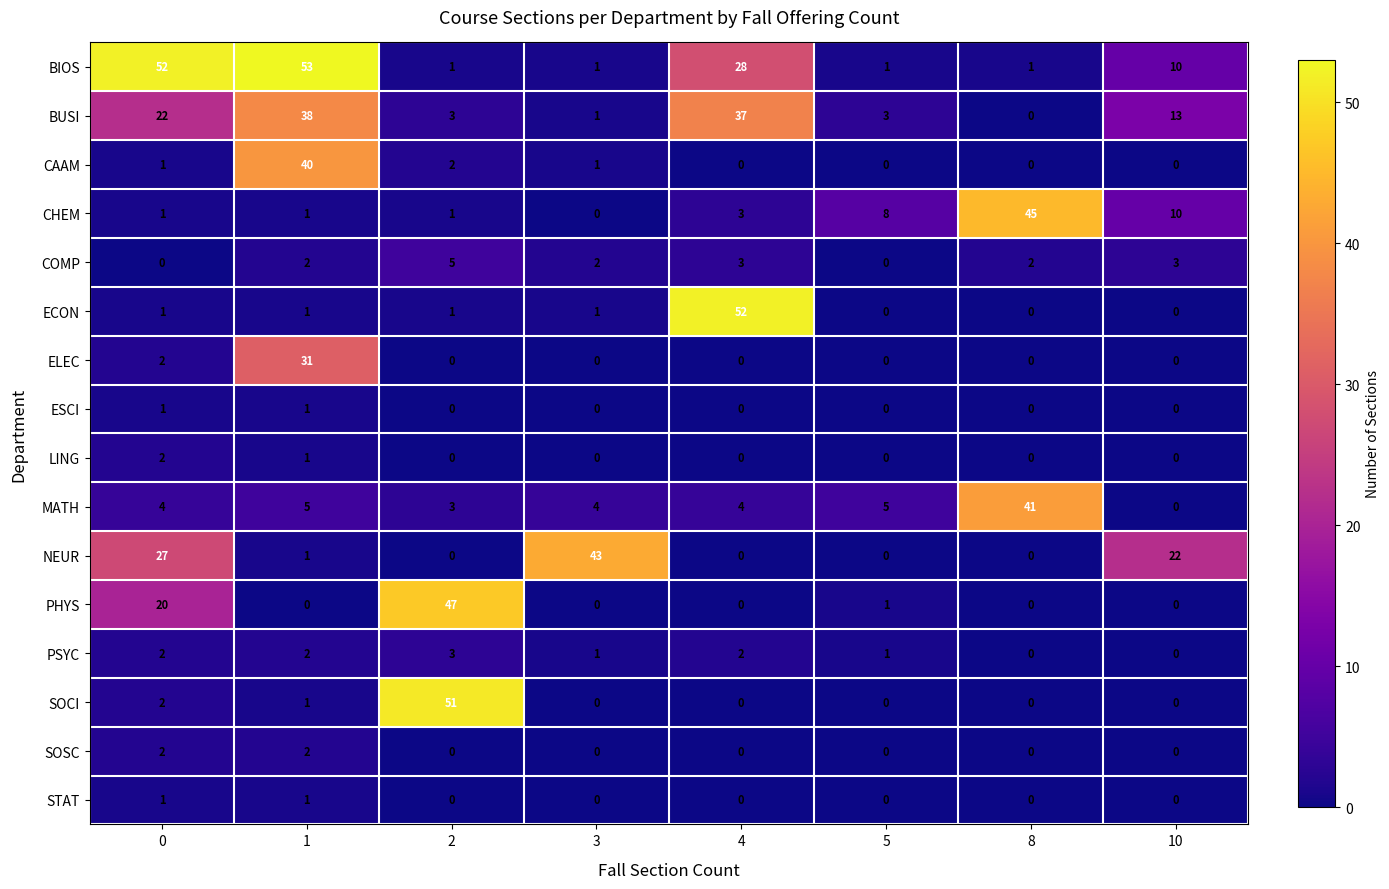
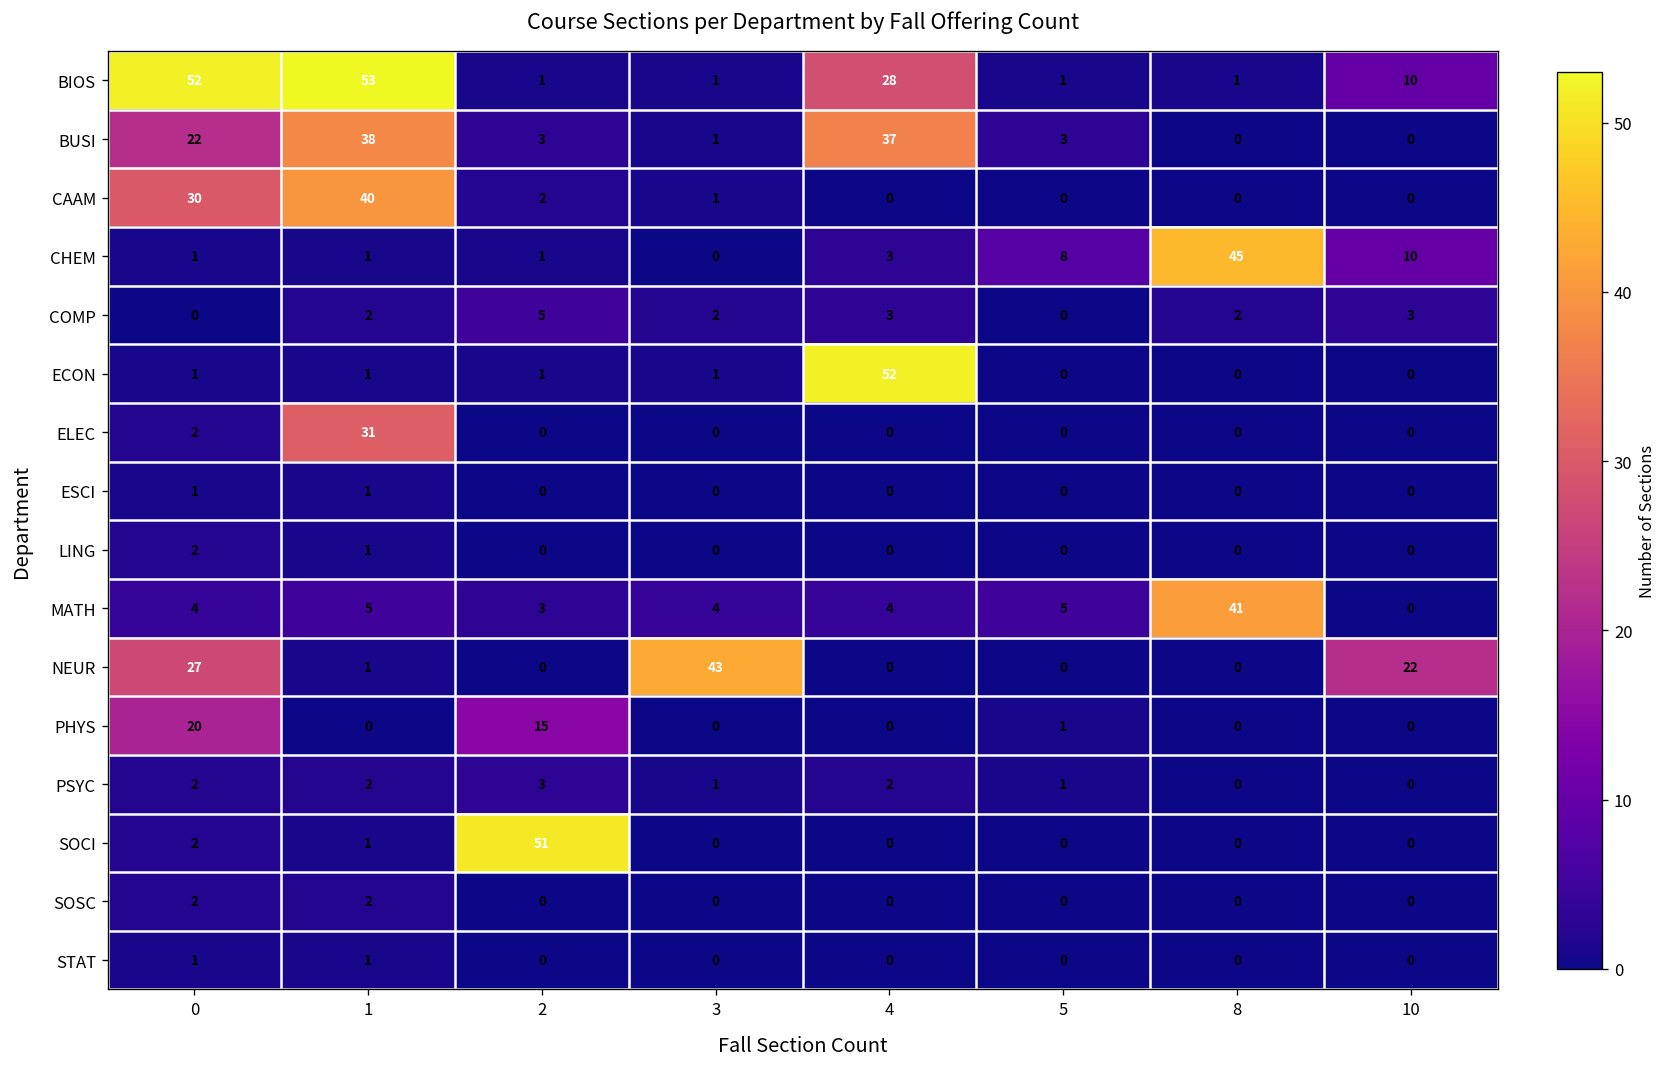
BUSI, 10: 13 -> 0
CAAM, 0: 1 -> 30
PHYS, 2: 47 -> 15
